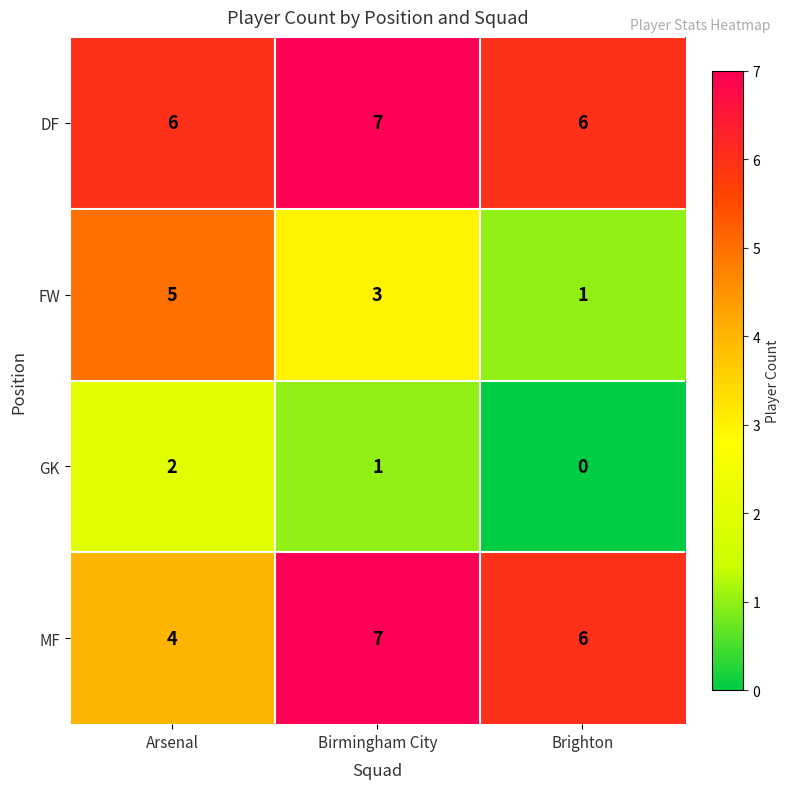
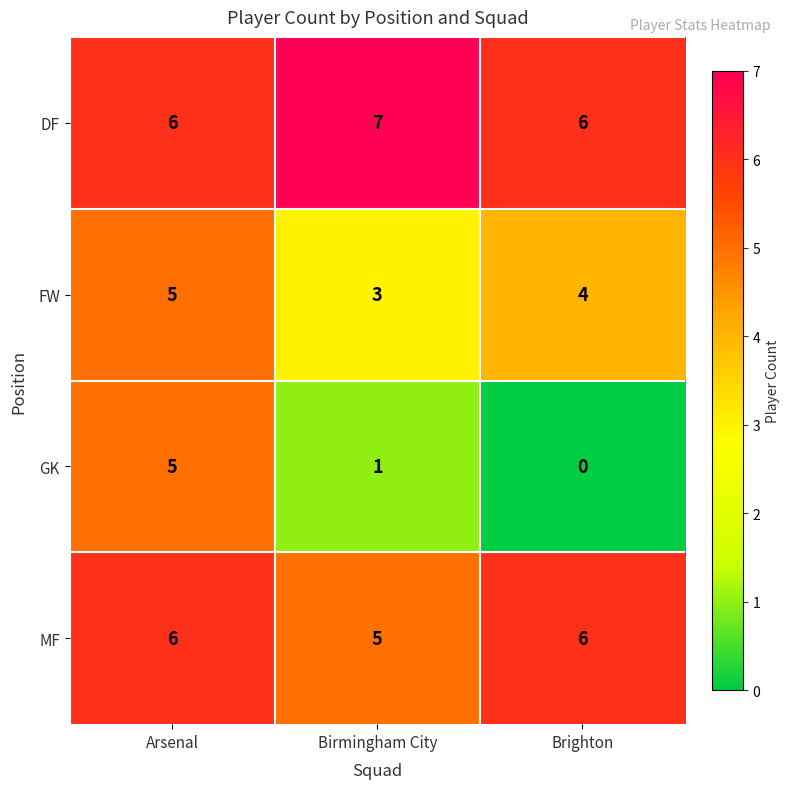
FW, Brighton: 1 -> 4
GK, Arsenal: 2 -> 5
MF, Arsenal: 4 -> 6
MF, Birmingham City: 7 -> 5
